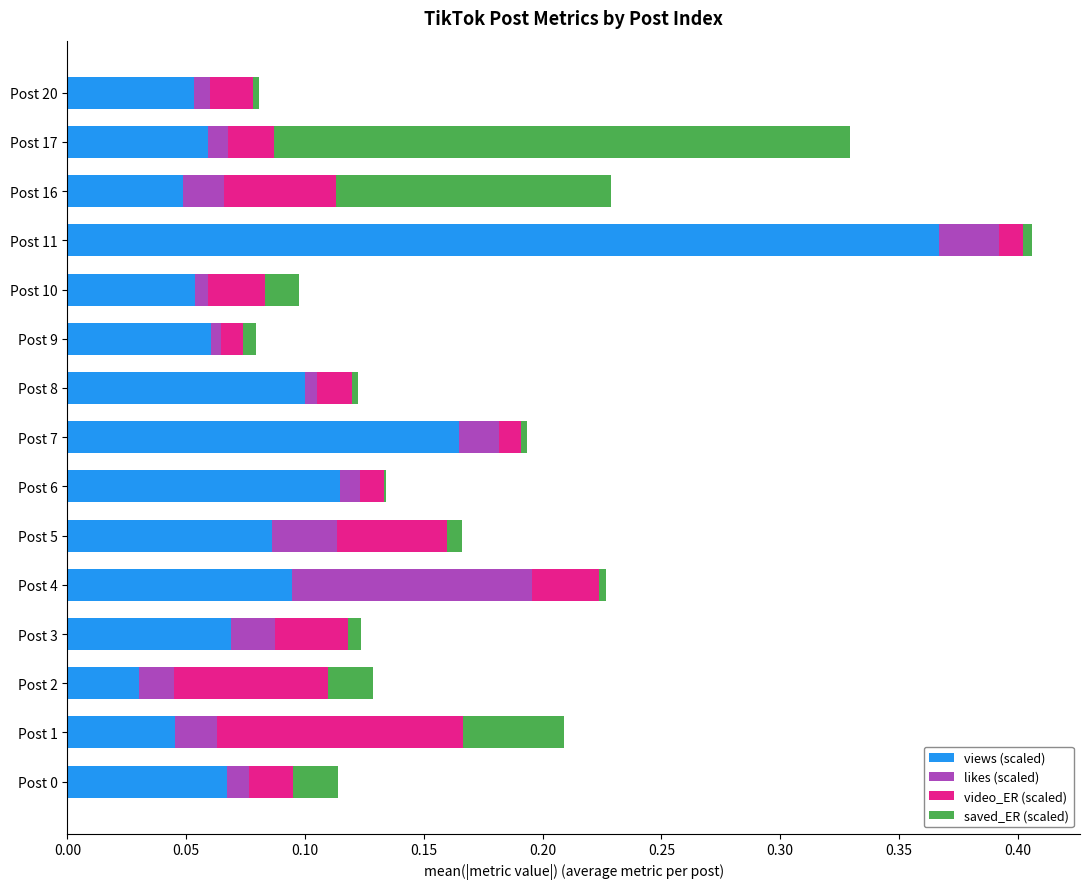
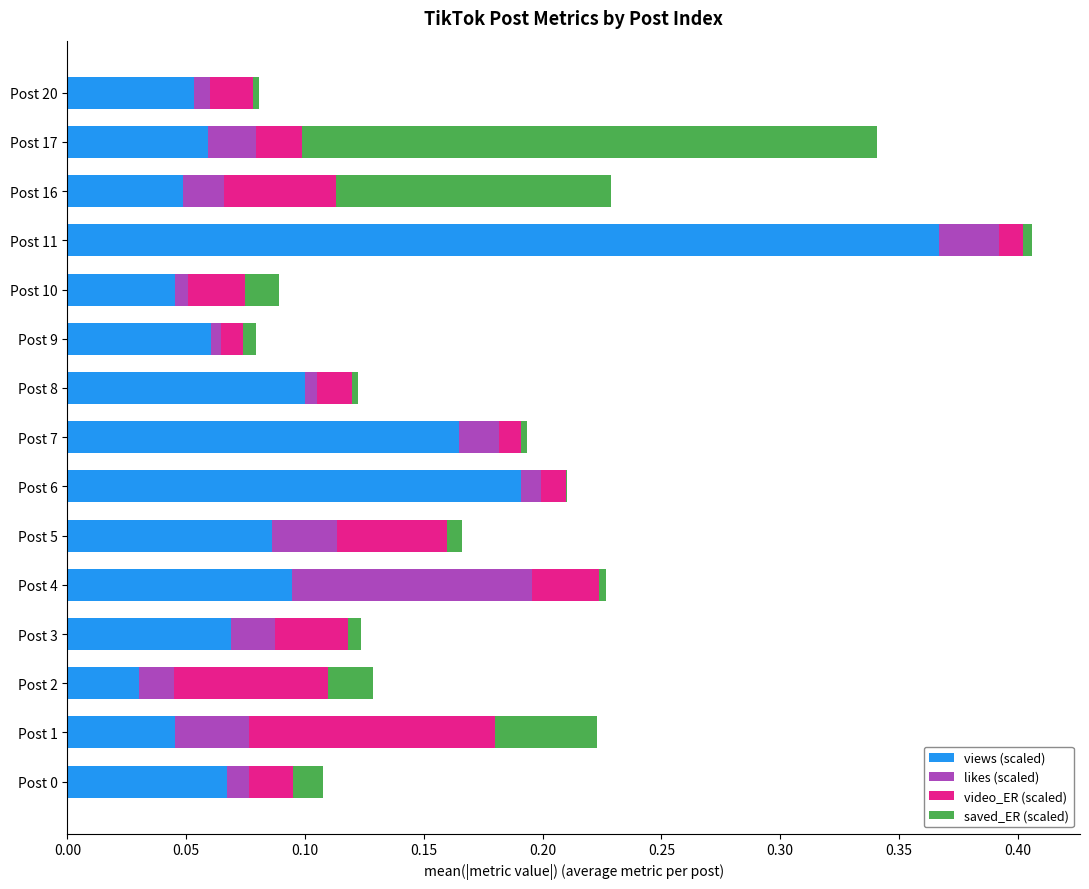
likes (scaled), Post 17: 0.009 -> 0.020
views (scaled), Post 10: 0.054 -> 0.045
views (scaled), Post 6: 0.115 -> 0.191
likes (scaled), Post 1: 0.018 -> 0.032
saved_ER (scaled), Post 0: 0.019 -> 0.012
